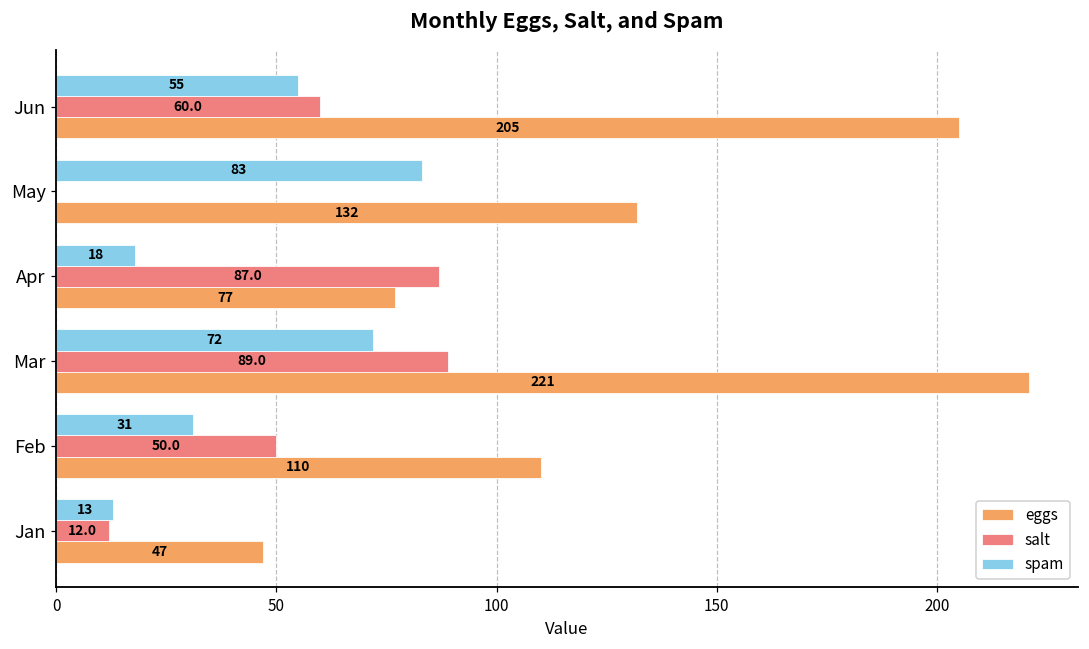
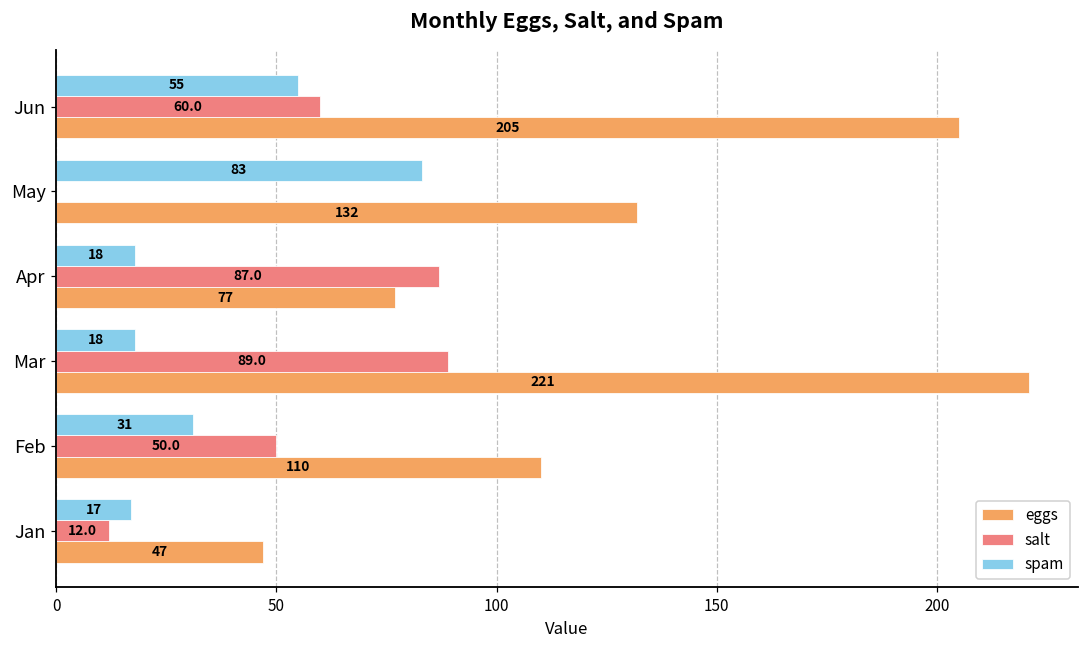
spam, Mar: 72 -> 18
spam, Jan: 13 -> 17
